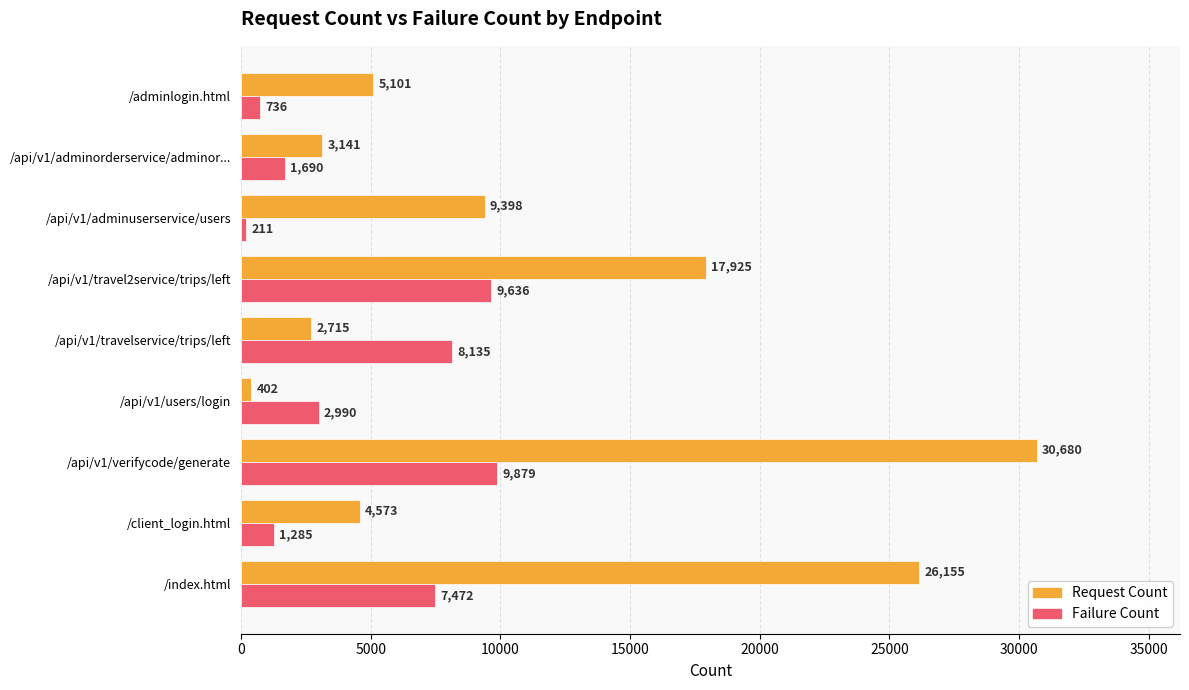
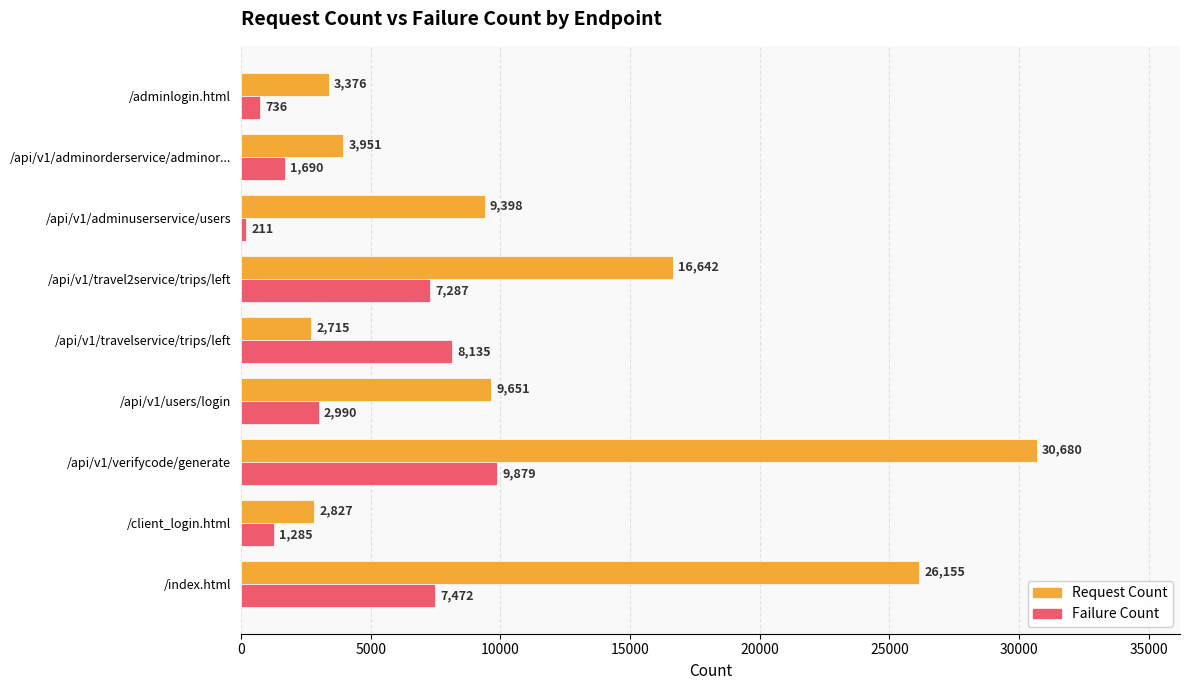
Request Count, /adminlogin.html: 5,101 -> 3,376
Request Count, /api/v1/adminorderservice/adminor...: 3,141 -> 3,951
Request Count, /api/v1/travel2service/trips/left: 17,925 -> 16,642
Failure Count, /api/v1/travel2service/trips/left: 9,636 -> 7,287
Request Count, /api/v1/users/login: 402 -> 9,651
Request Count, /client_login.html: 4,573 -> 2,827
